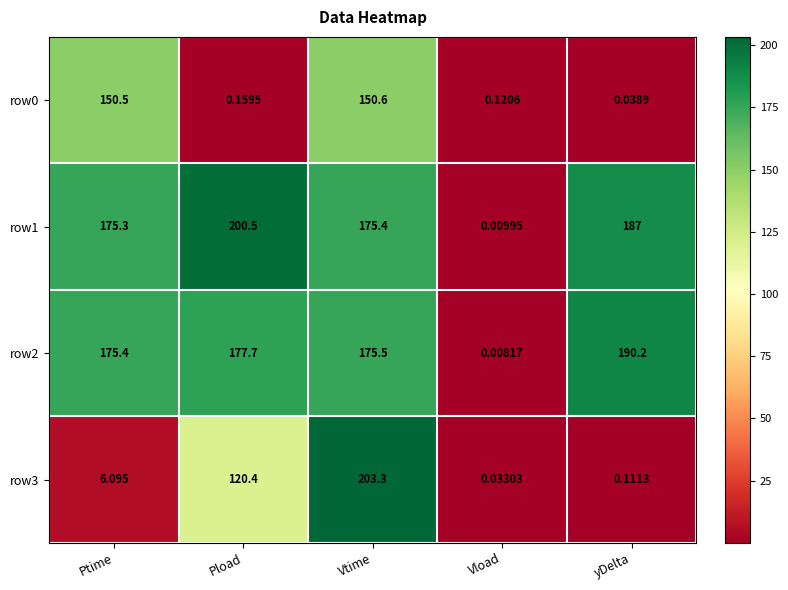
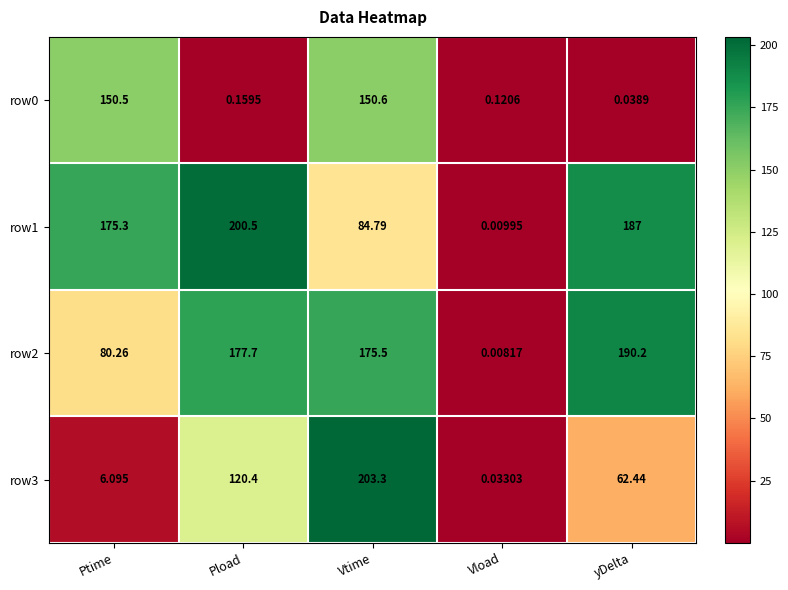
row1, Vtime: 175.4 -> 84.79
row2, Ptime: 175.4 -> 80.26
row3, yDelta: 0.1113 -> 62.44
